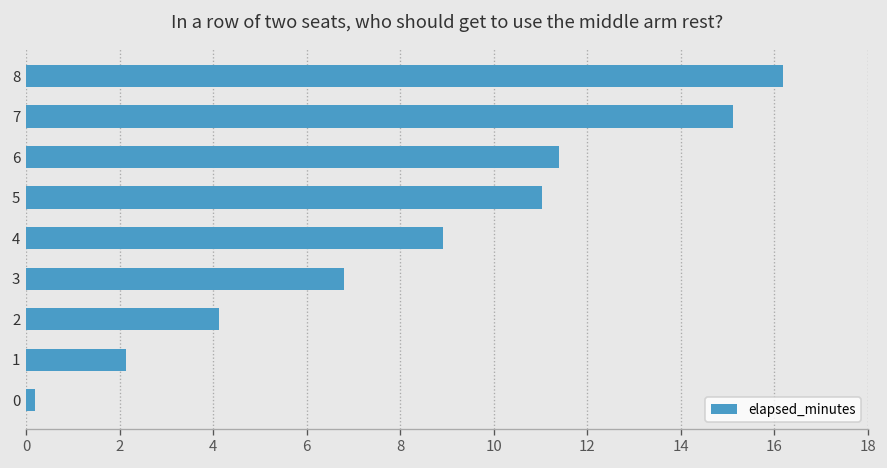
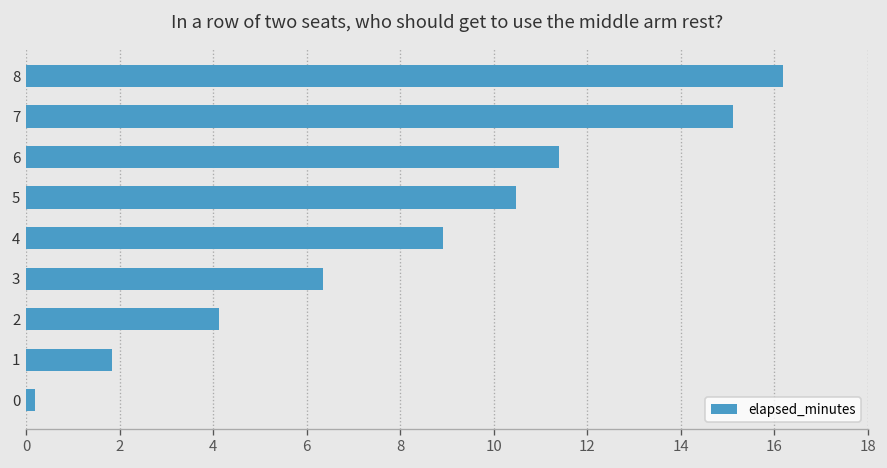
5: 11.0 -> 10.5
3: 6.8 -> 6.4
1: 2.1 -> 1.8
